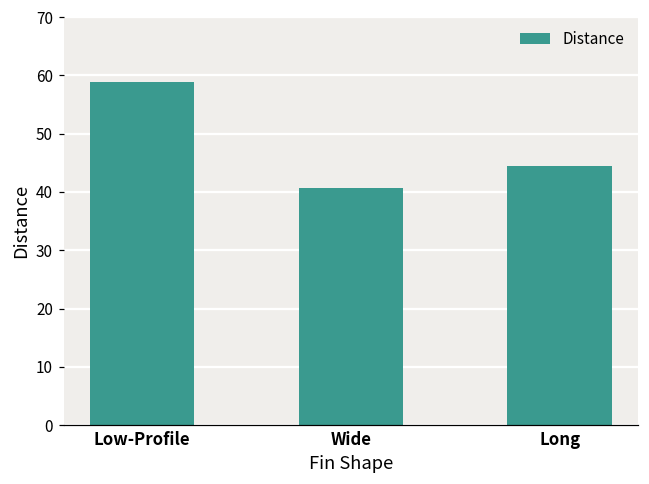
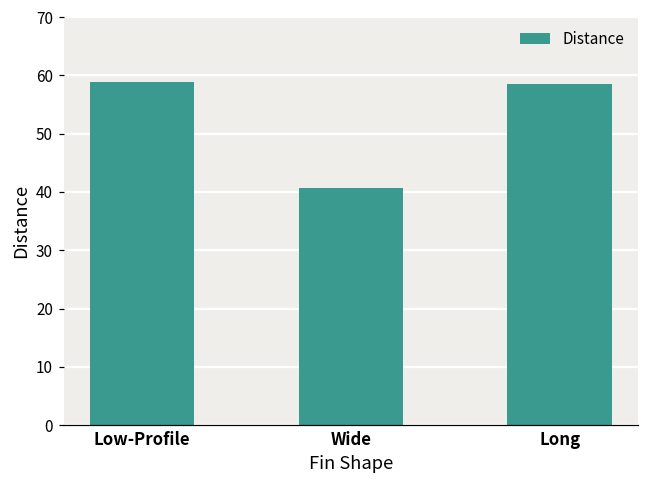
Long: 45 -> 59
